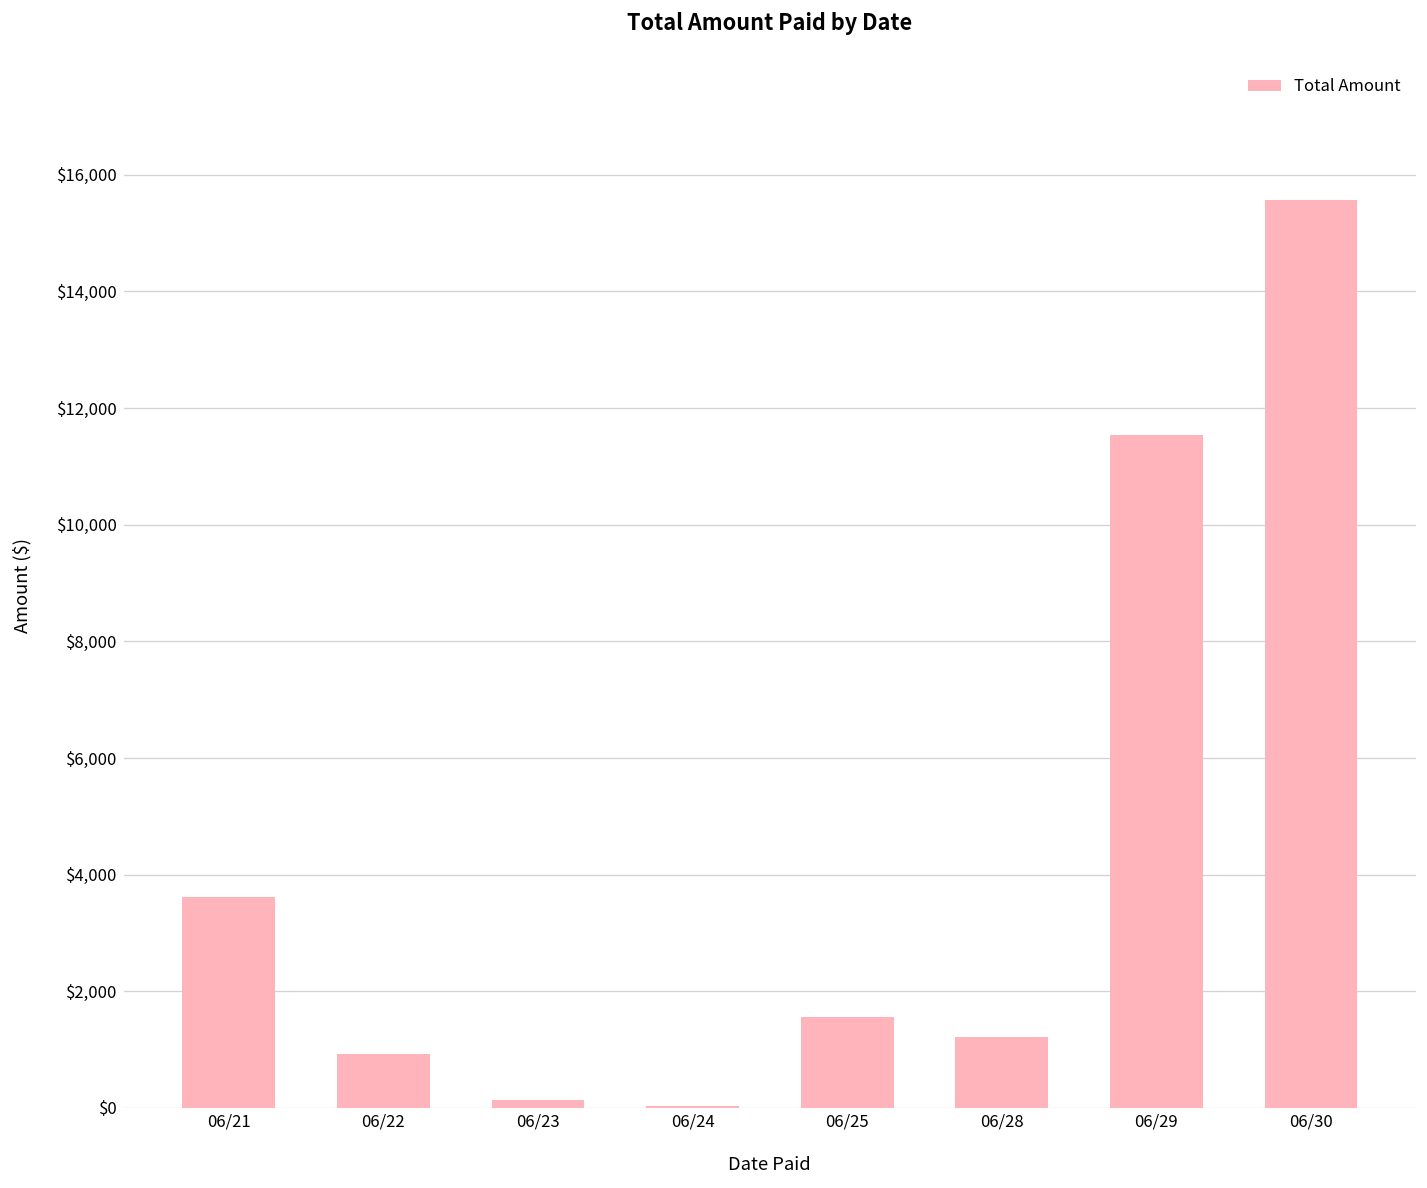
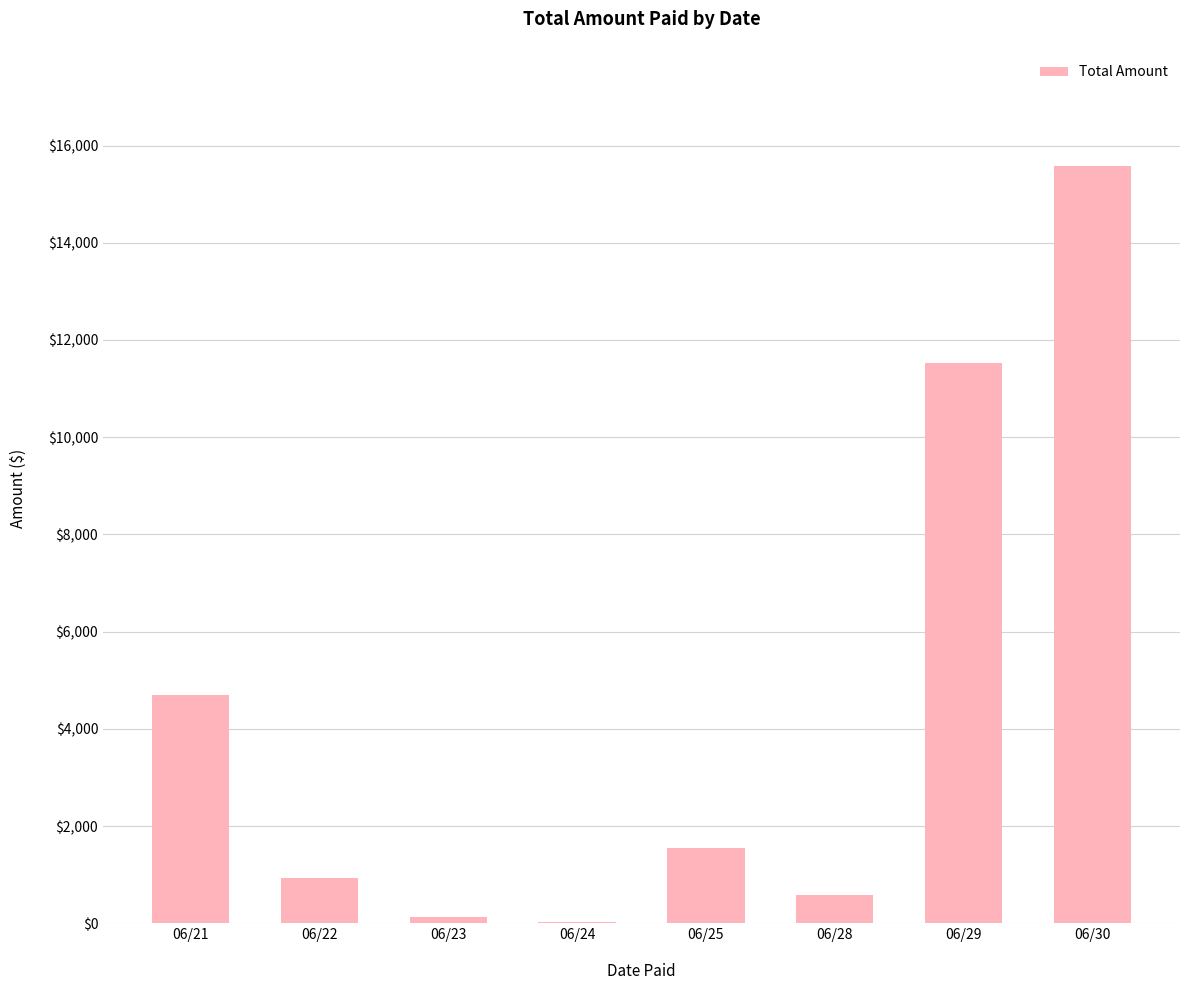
06/21: $3,600 -> $4,700
06/28: $1,200 -> $600
